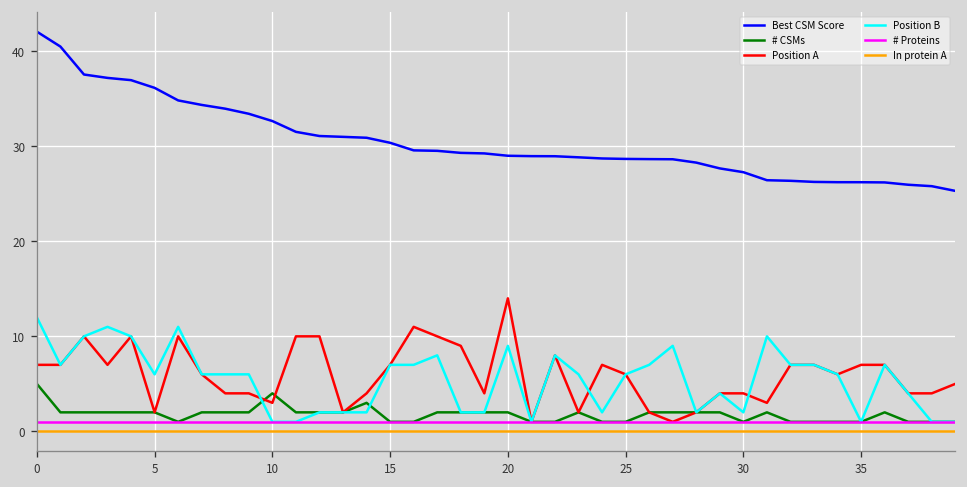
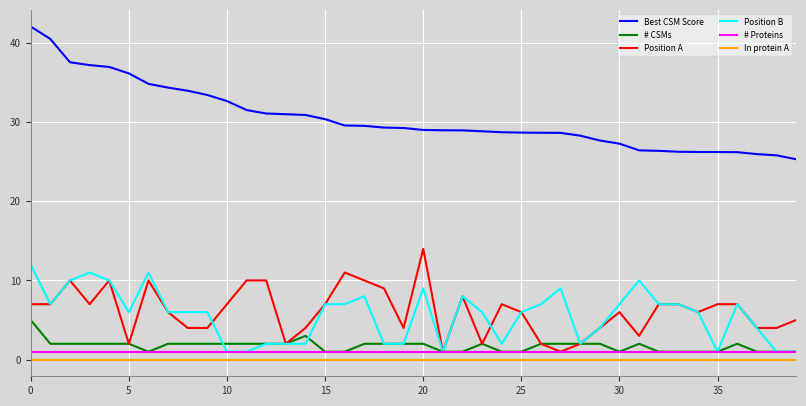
# CSMs, 10: 4 -> 2
Position A, 10: 3 -> 7
Position A, 30: 4 -> 6
Position B, 30: 2 -> 7
